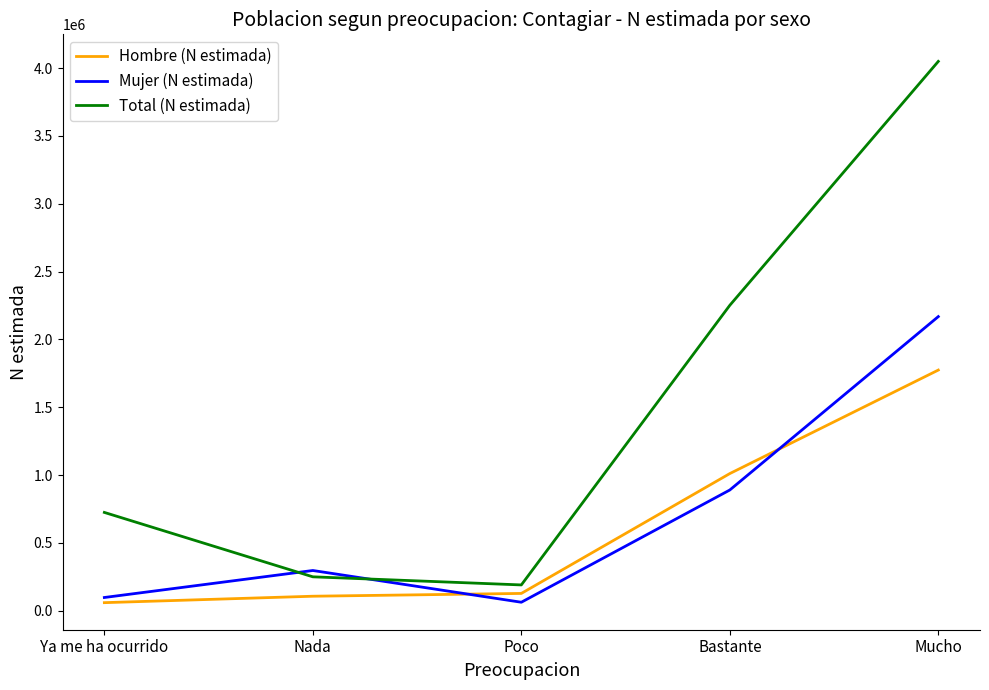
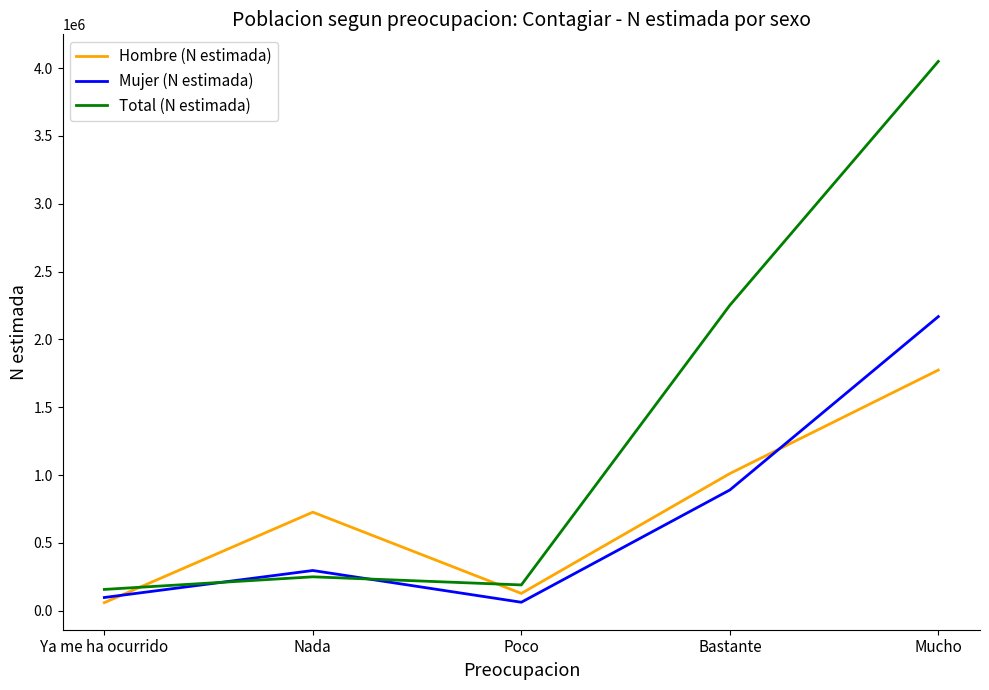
Total (N estimada), Ya me ha ocurrido: 720000 -> 160000
Hombre (N estimada), Nada: 110000 -> 730000
